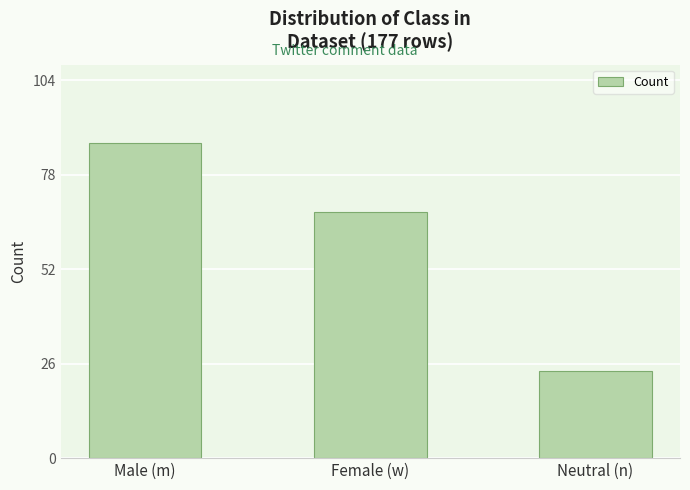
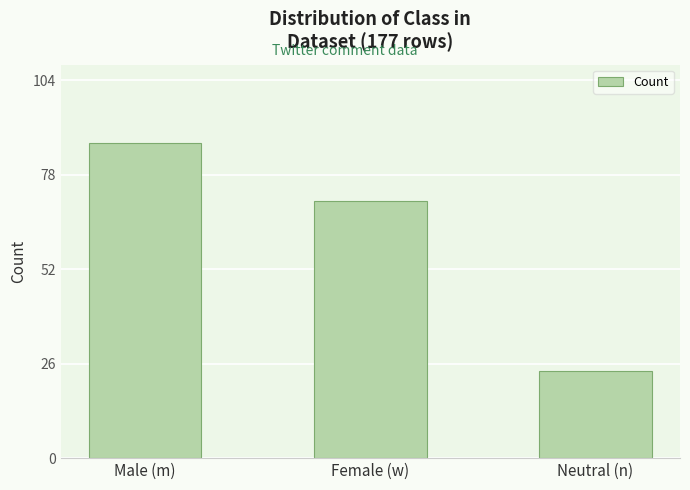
Female (w): 68 -> 71
